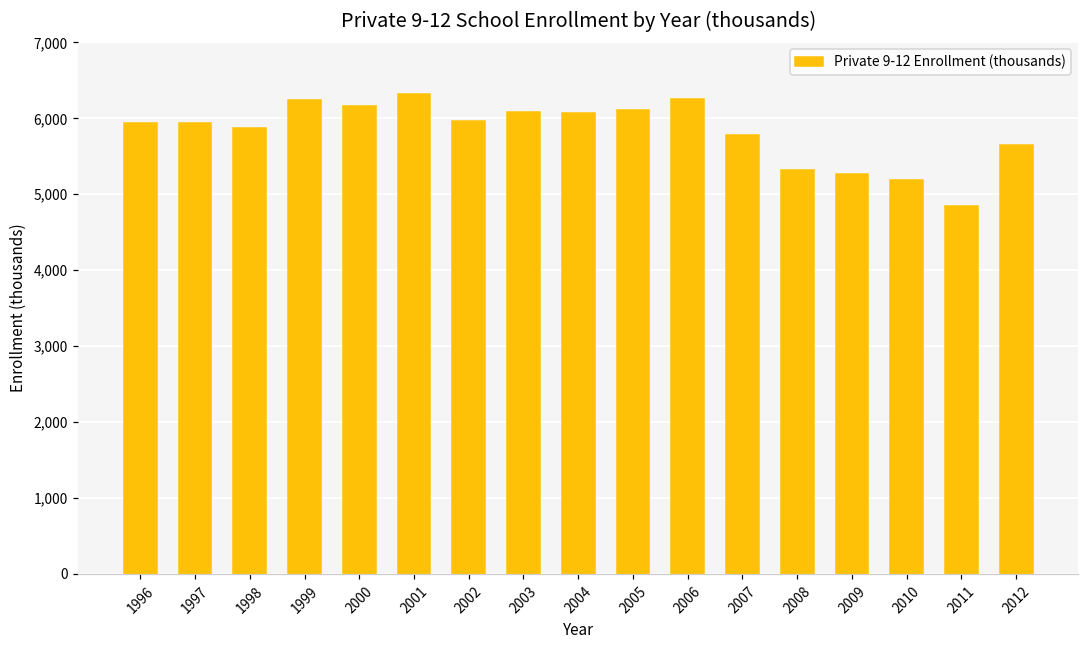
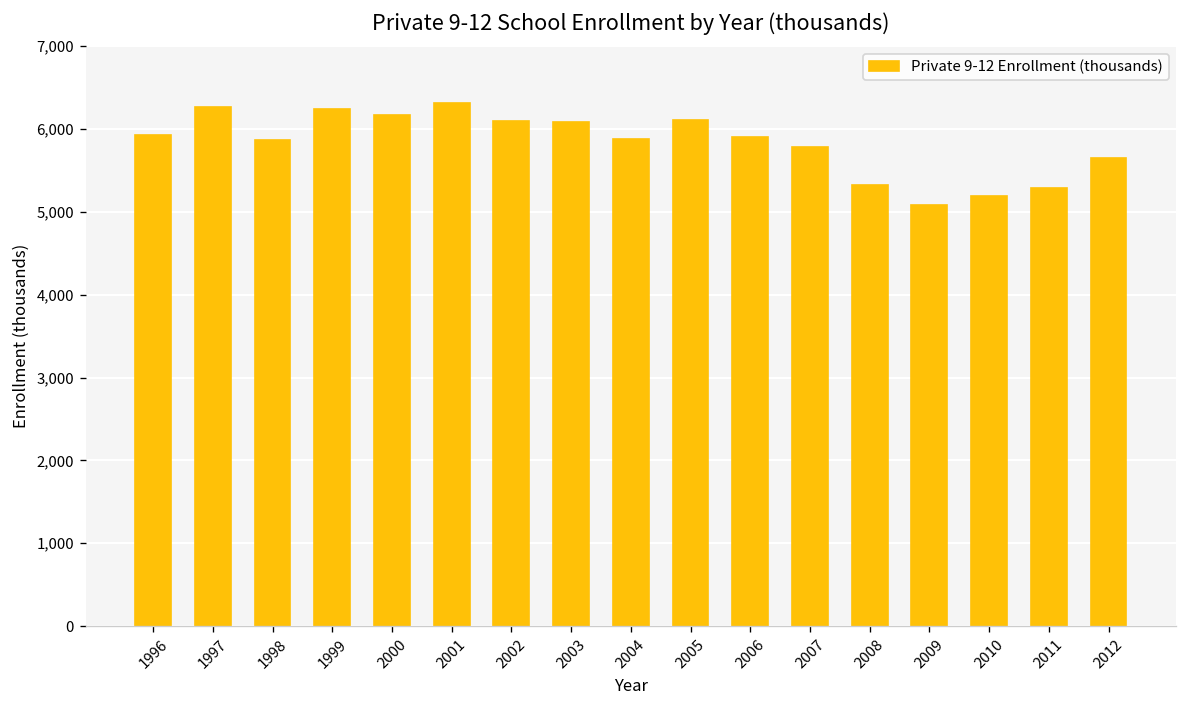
1997: 5,900 -> 6,300
2002: 6,000 -> 6,100
2004: 6,100 -> 5,900
2006: 6,300 -> 5,900
2009: 5,300 -> 5,100
2011: 4,800 -> 5,300
